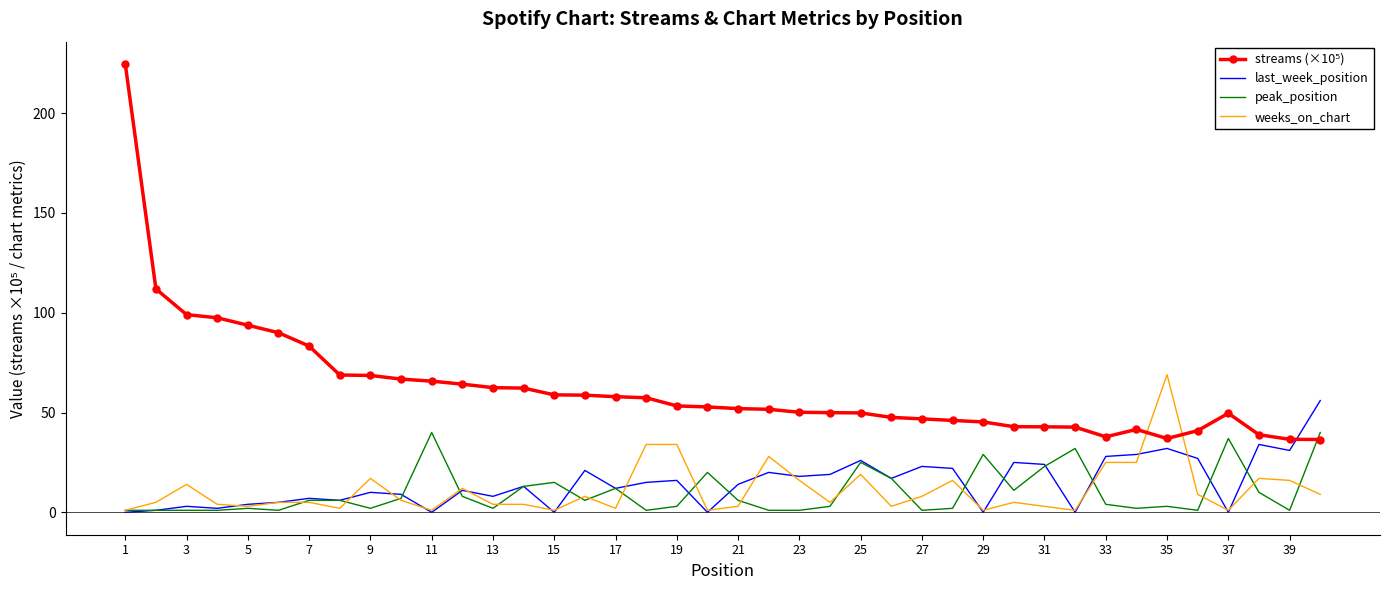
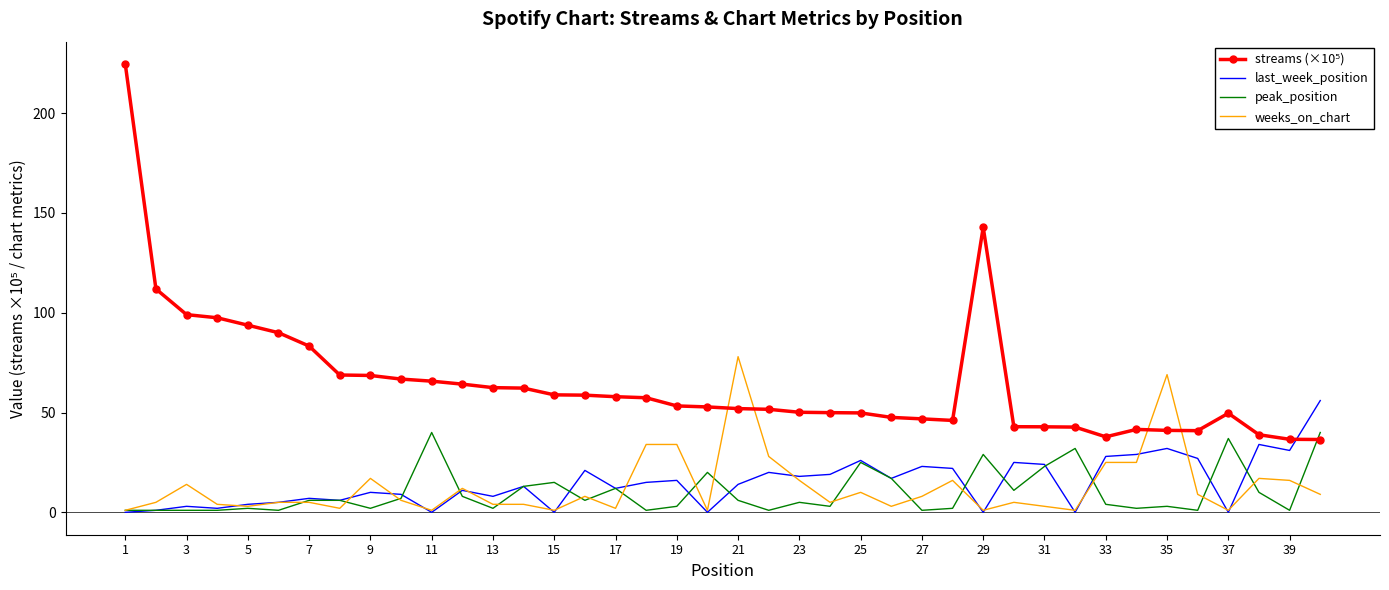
weeks_on_chart, 21: 3 -> 78
peak_position, 23: 1 -> 5
weeks_on_chart, 25: 19 -> 10
streams (×10⁵), 29: 45 -> 143
streams (×10⁵), 35: 37 -> 41
